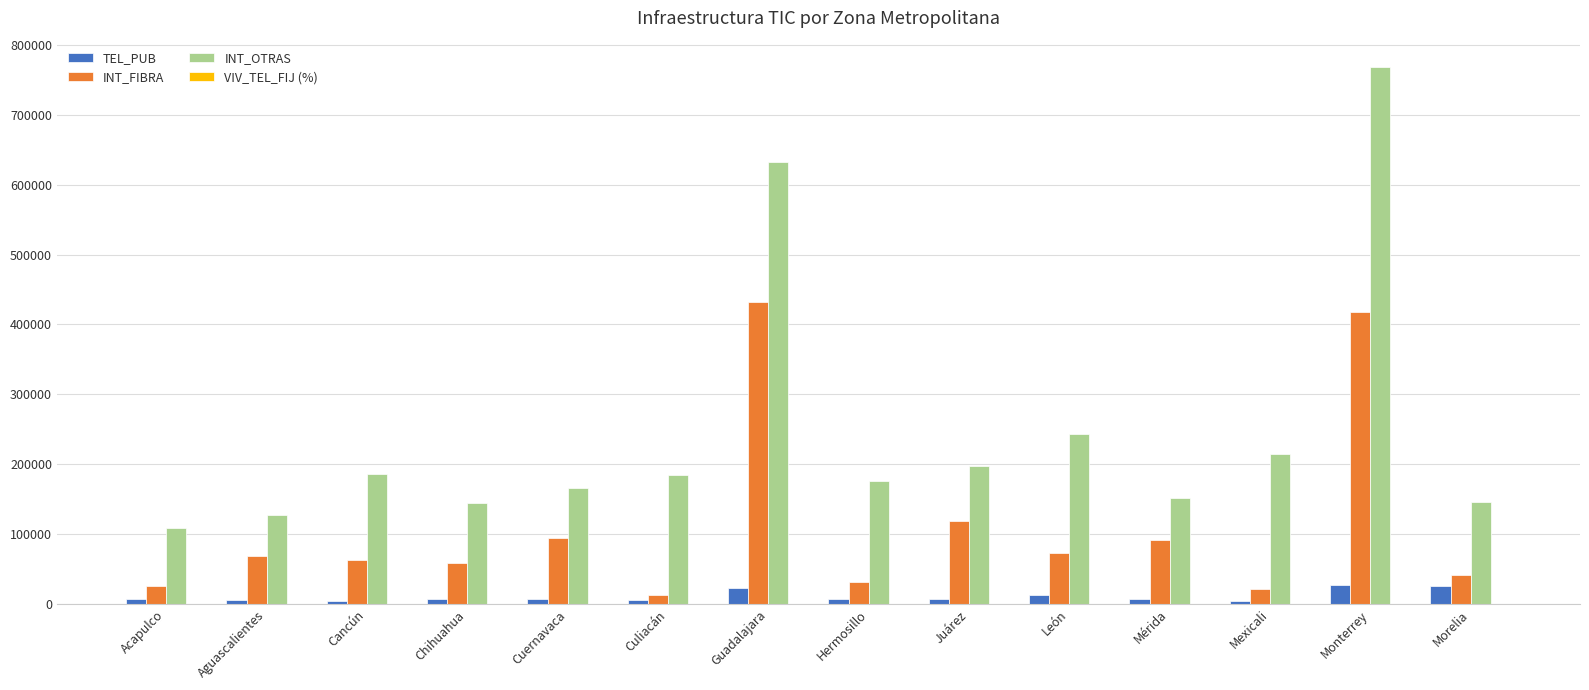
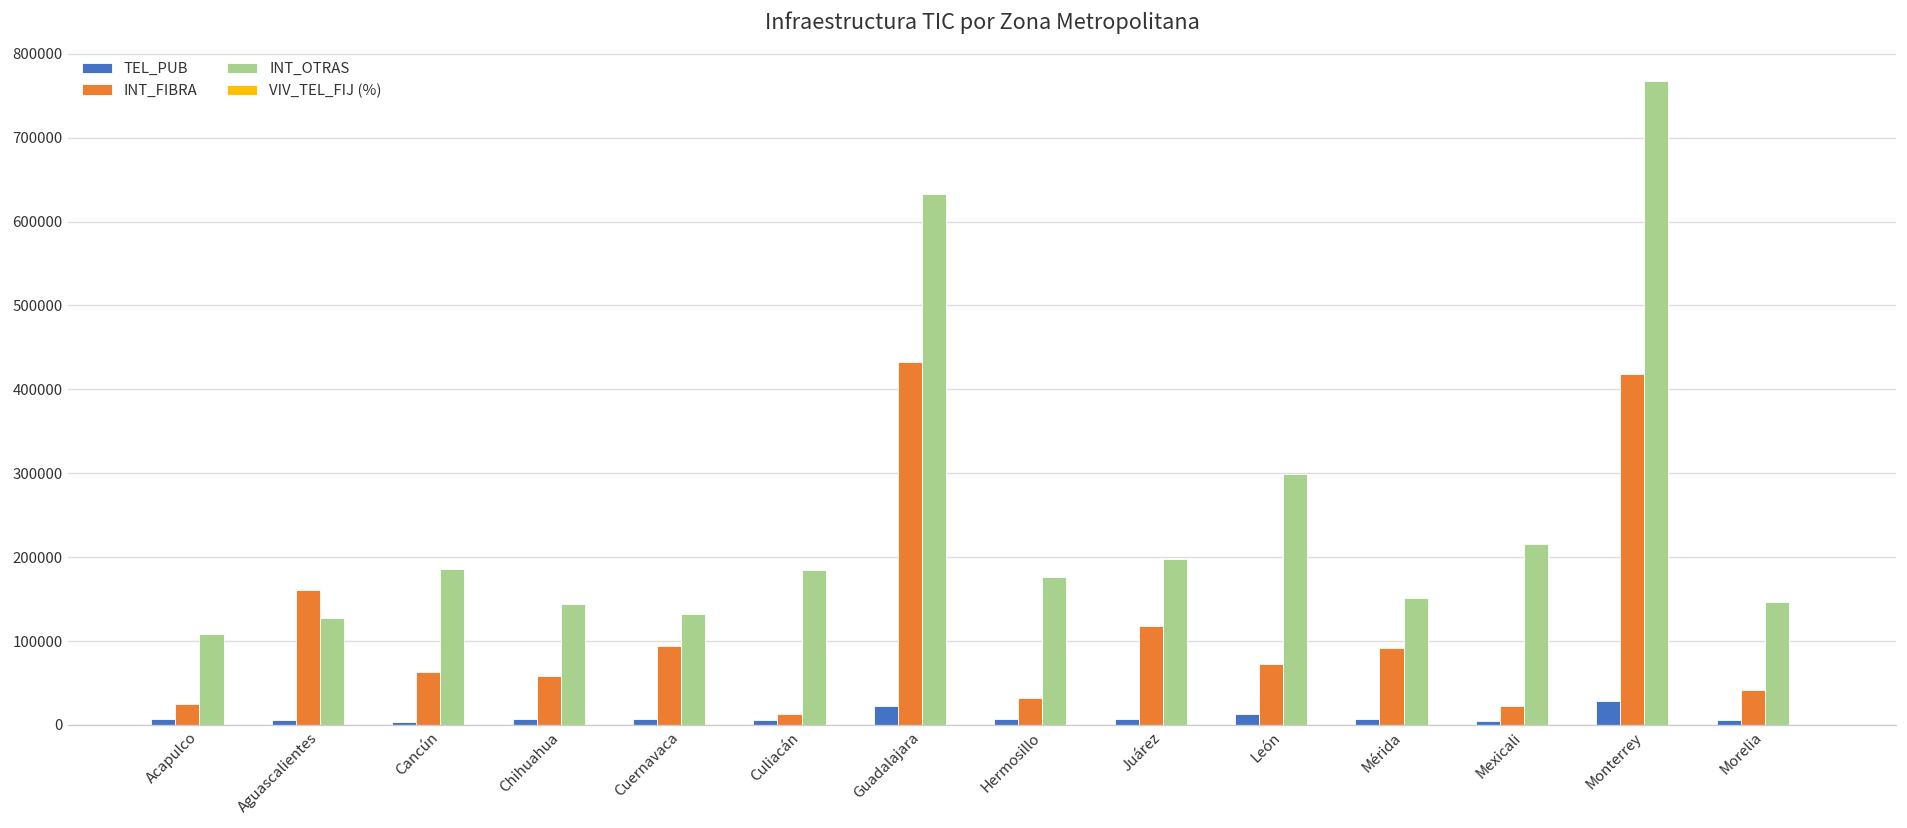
INT_FIBRA, Aguascalientes: 70000 -> 160000
INT_OTRAS, Cuernavaca: 170000 -> 130000
INT_OTRAS, León: 240000 -> 300000
TEL_PUB, Morelia: 30000 -> 10000
